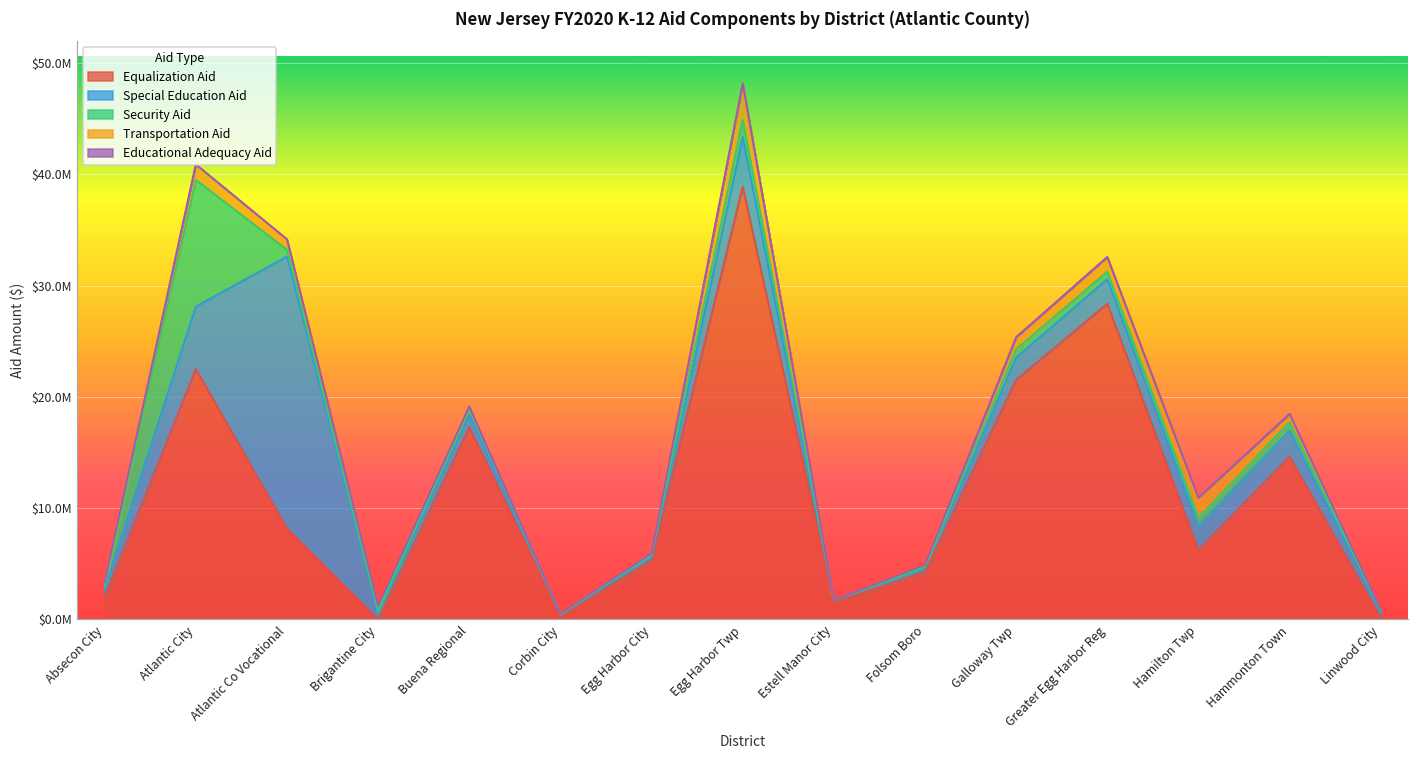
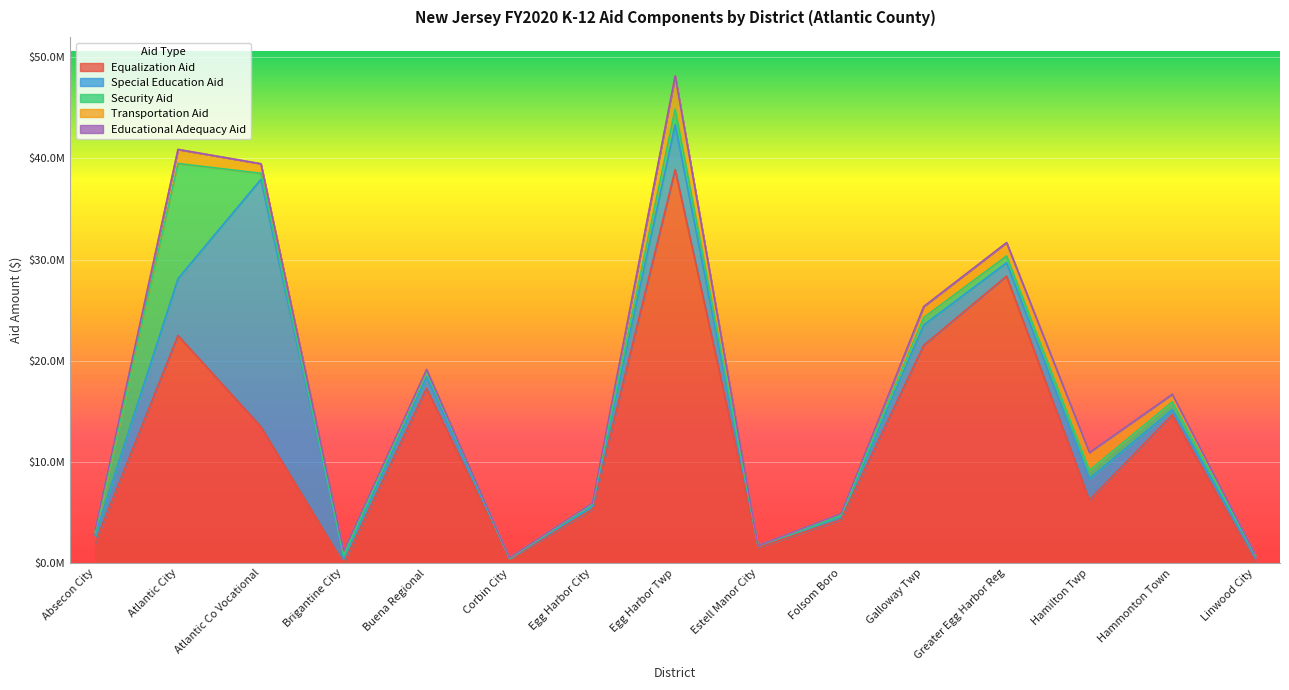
Equalization Aid, Atlantic Co Vocational: $8200000 -> $13500000
Special Education Aid, Greater Egg Harbor Reg: $2200000 -> $1300000
Special Education Aid, Hammonton Town: $2300000 -> $500000
